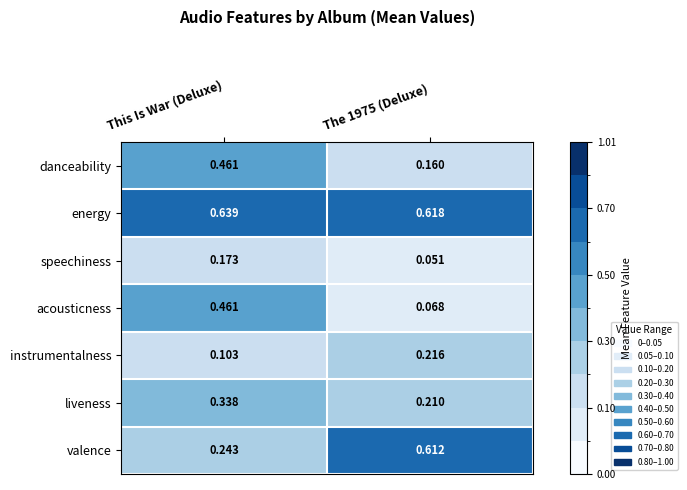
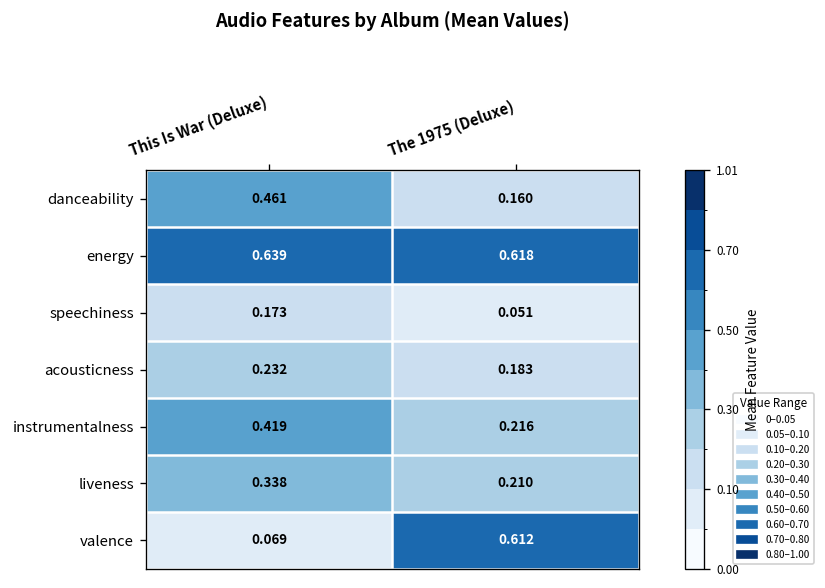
acousticness, This Is War (Deluxe): 0.461 -> 0.232
acousticness, The 1975 (Deluxe): 0.068 -> 0.183
instrumentalness, This Is War (Deluxe): 0.103 -> 0.419
valence, This Is War (Deluxe): 0.243 -> 0.069
